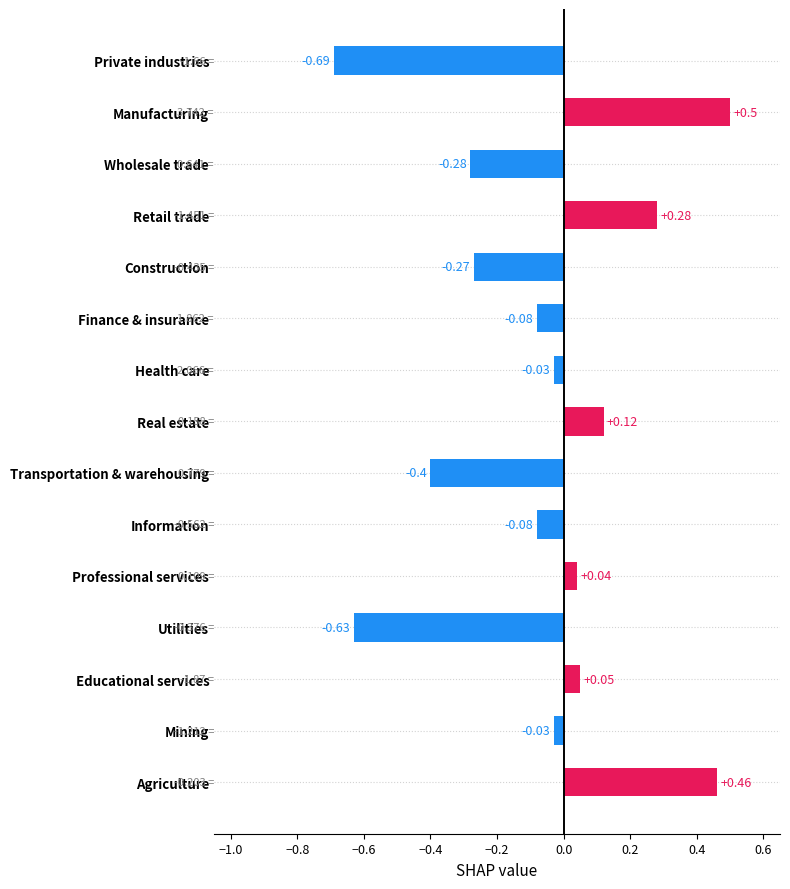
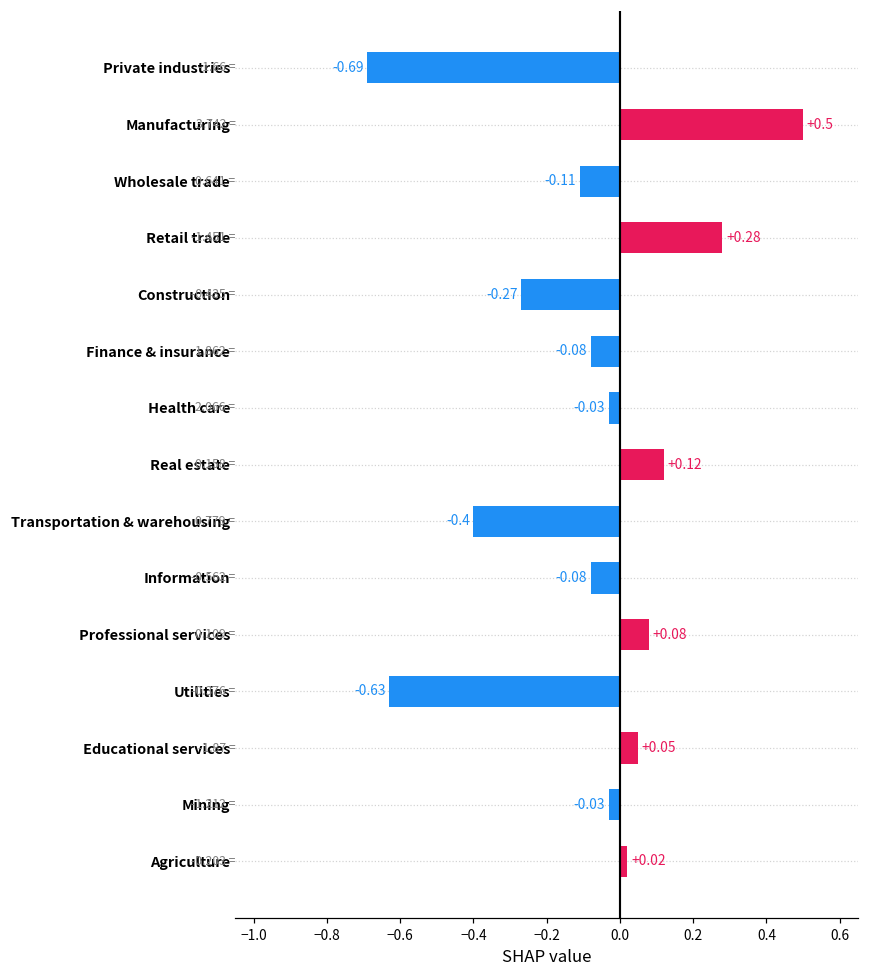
Wholesale trade: -0.28 -> -0.11
Professional services: +0.04 -> +0.08
Agriculture: +0.46 -> +0.02
